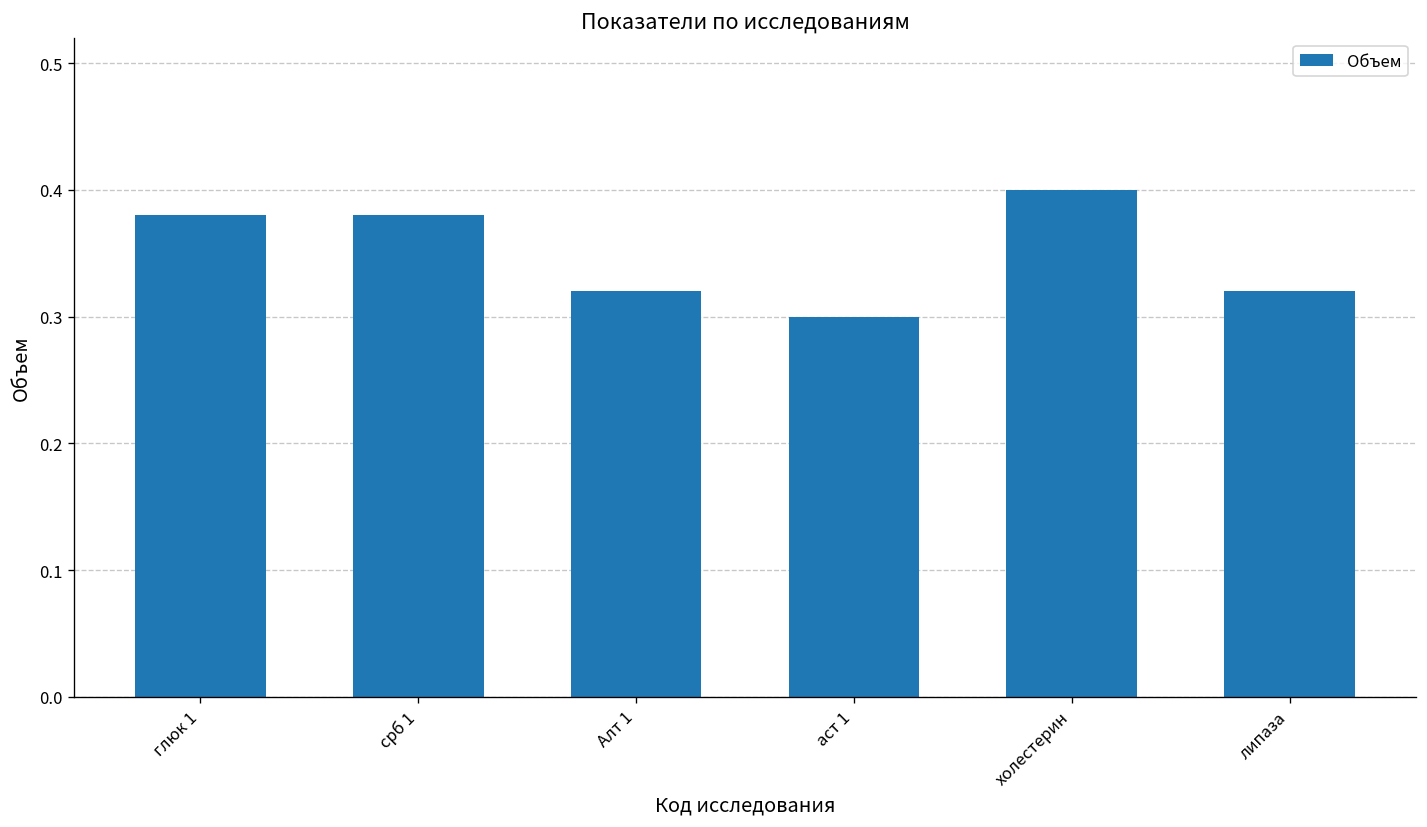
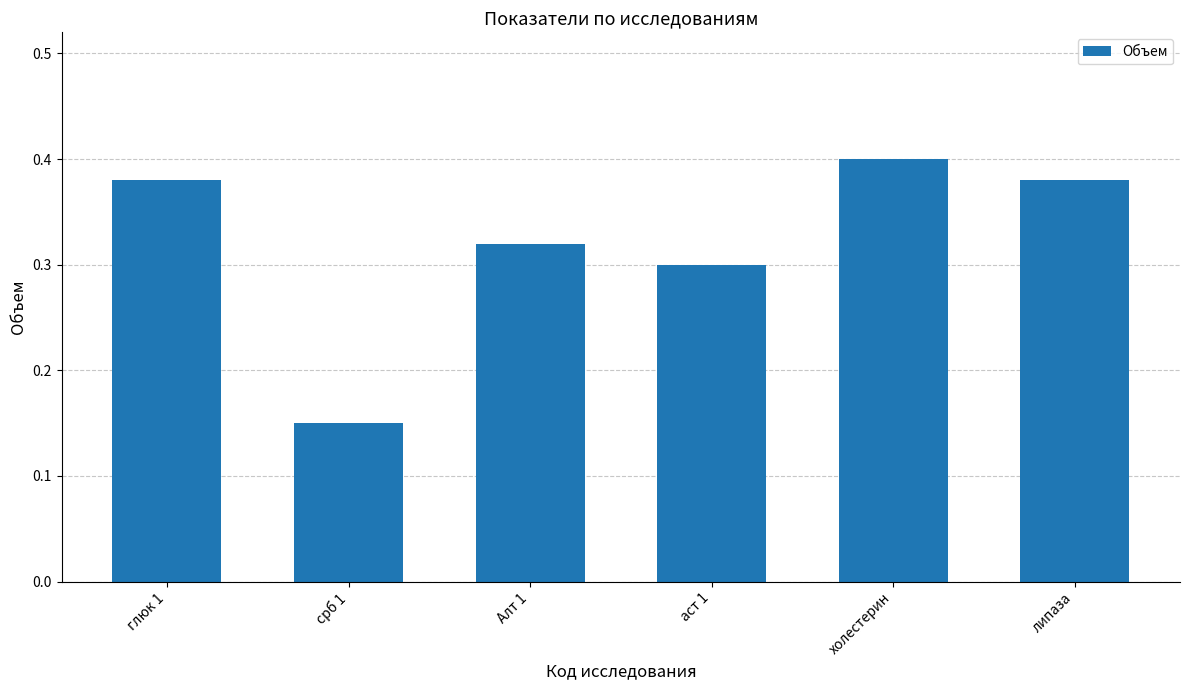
срб 1: 0.38 -> 0.15
липаза: 0.32 -> 0.38
